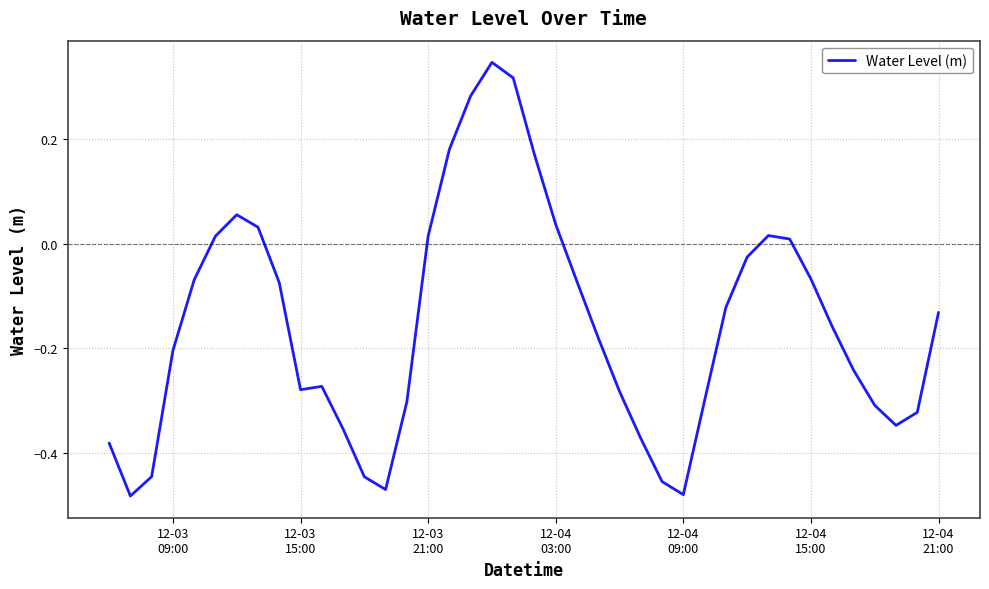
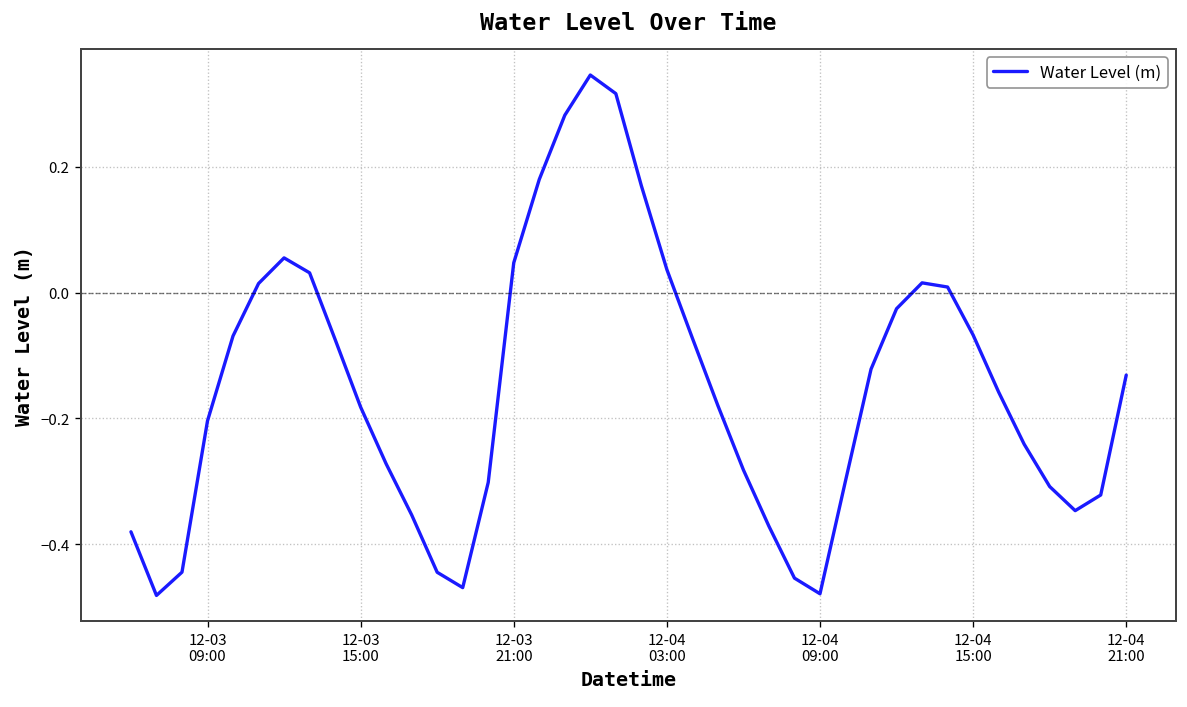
12-03 15:00: -0.28 -> -0.18
12-03 21:00: 0.01 -> 0.05
